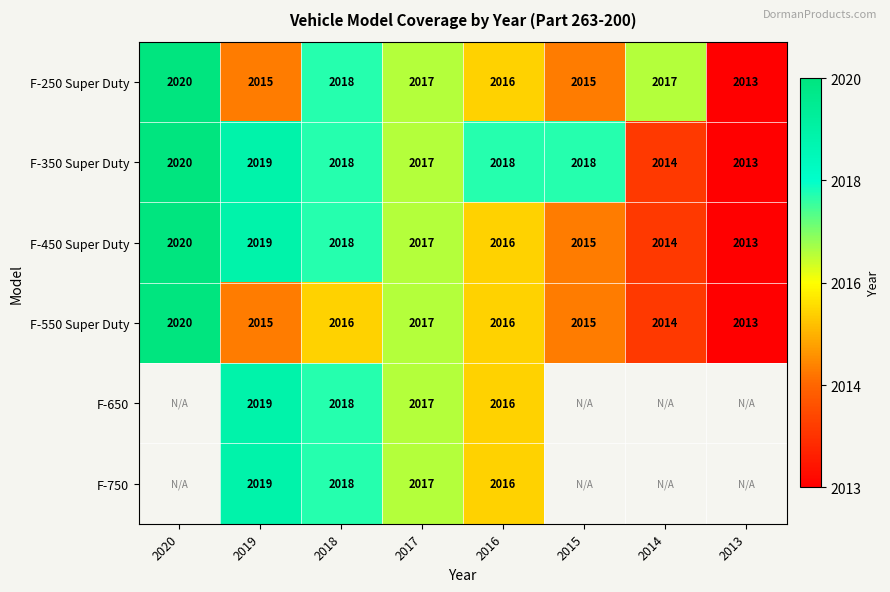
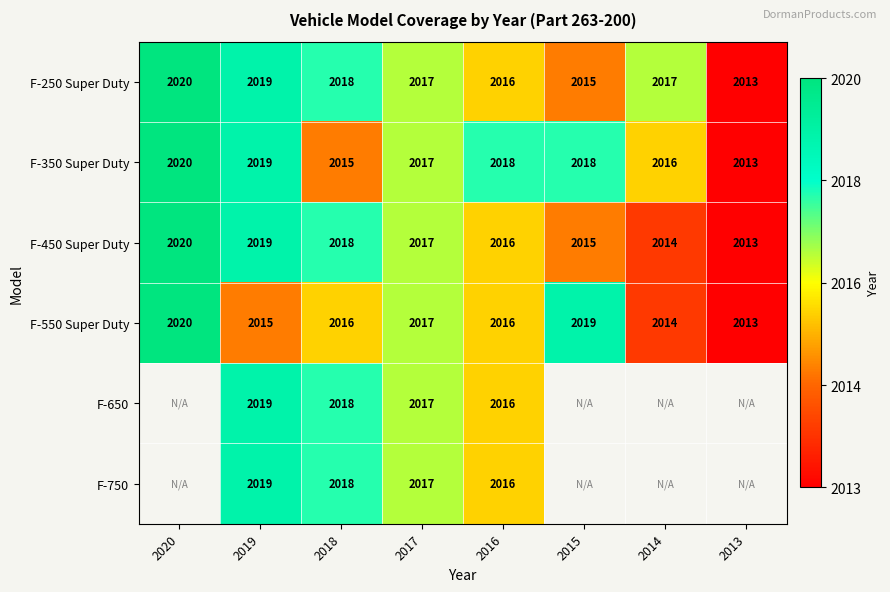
F-250 Super Duty, 2019: 2015 -> 2019
F-350 Super Duty, 2018: 2018 -> 2015
F-350 Super Duty, 2014: 2014 -> 2016
F-550 Super Duty, 2015: 2015 -> 2019
